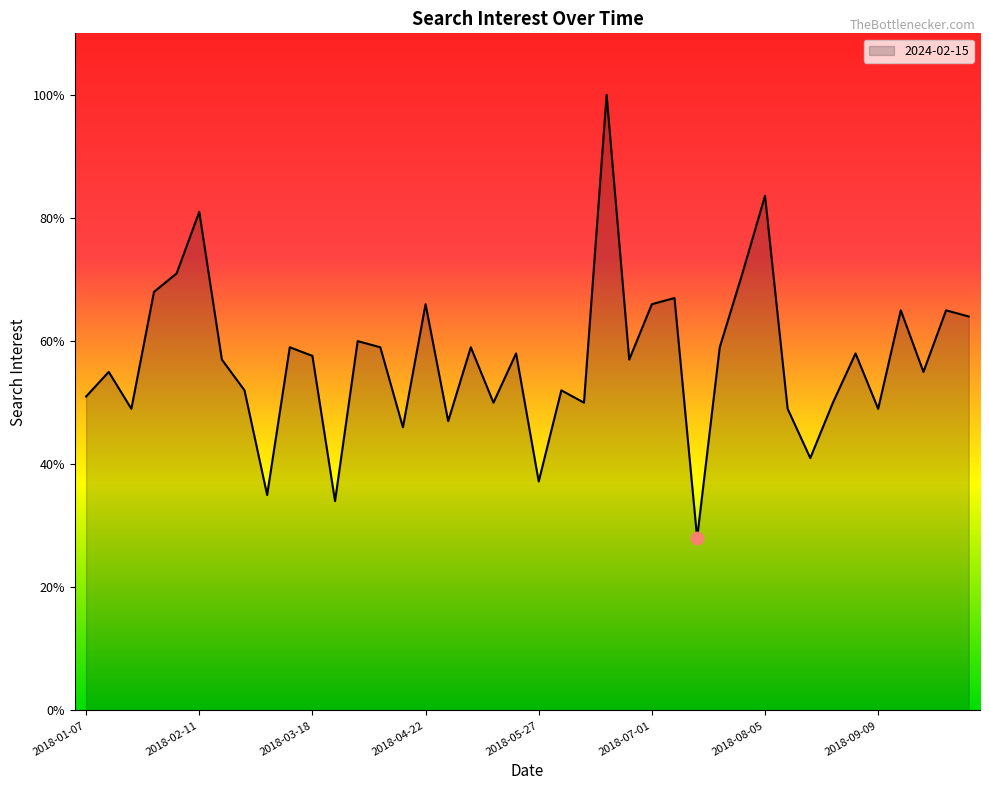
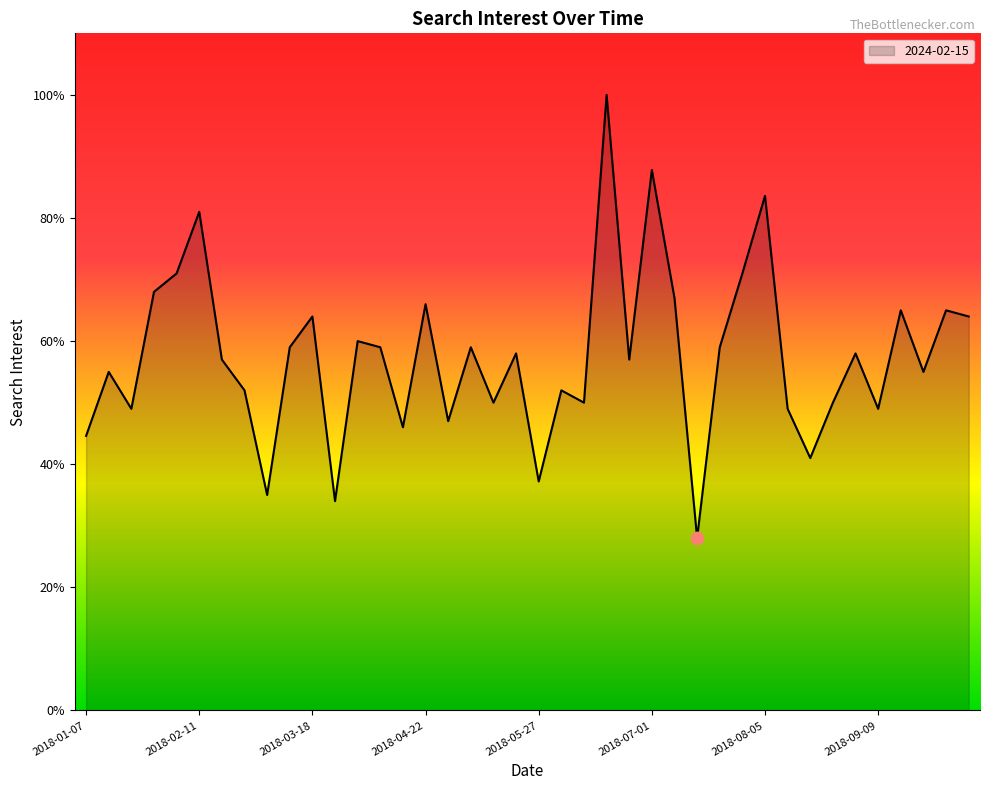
2024-02-15, 2018-01-07: 51% -> 45%
2024-02-15, 2018-03-18: 58% -> 64%
2024-02-15, 2018-07-01: 66% -> 88%
